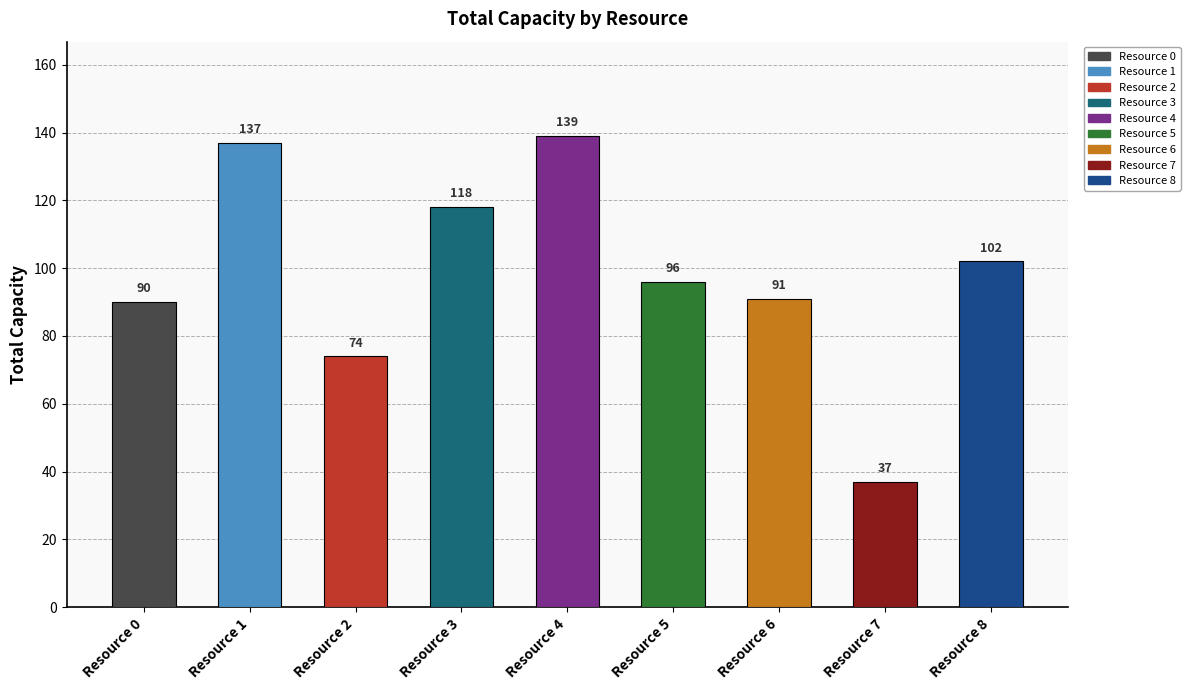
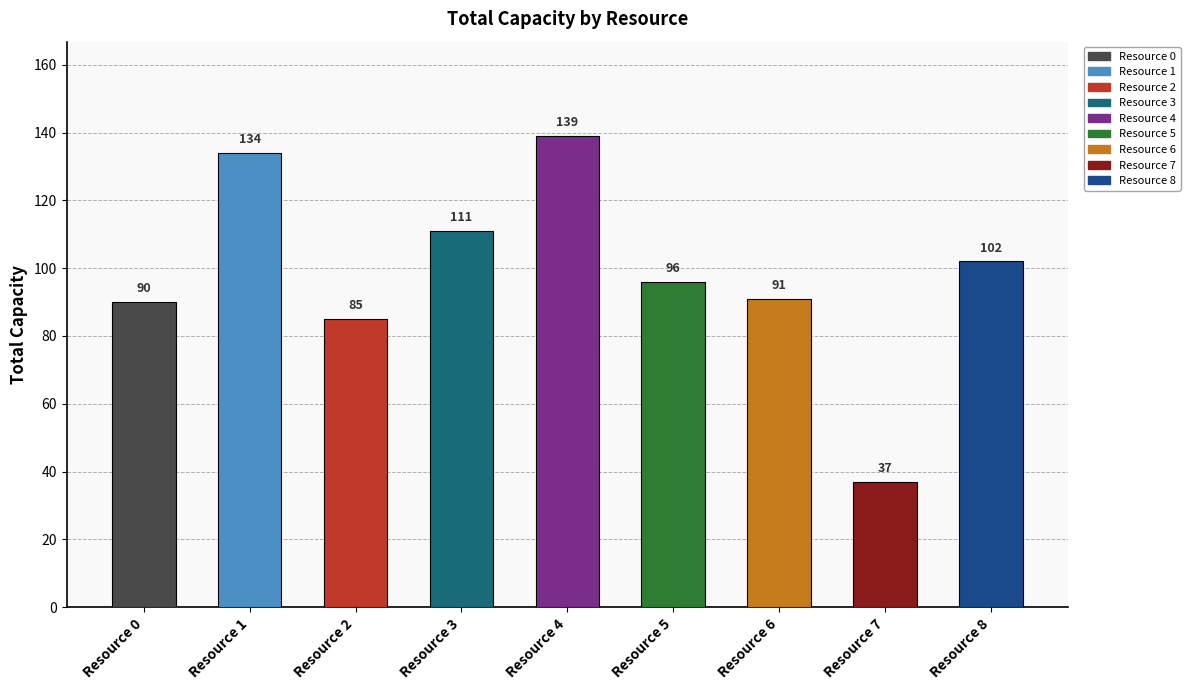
Resource 1: 137 -> 134
Resource 2: 74 -> 85
Resource 3: 118 -> 111
